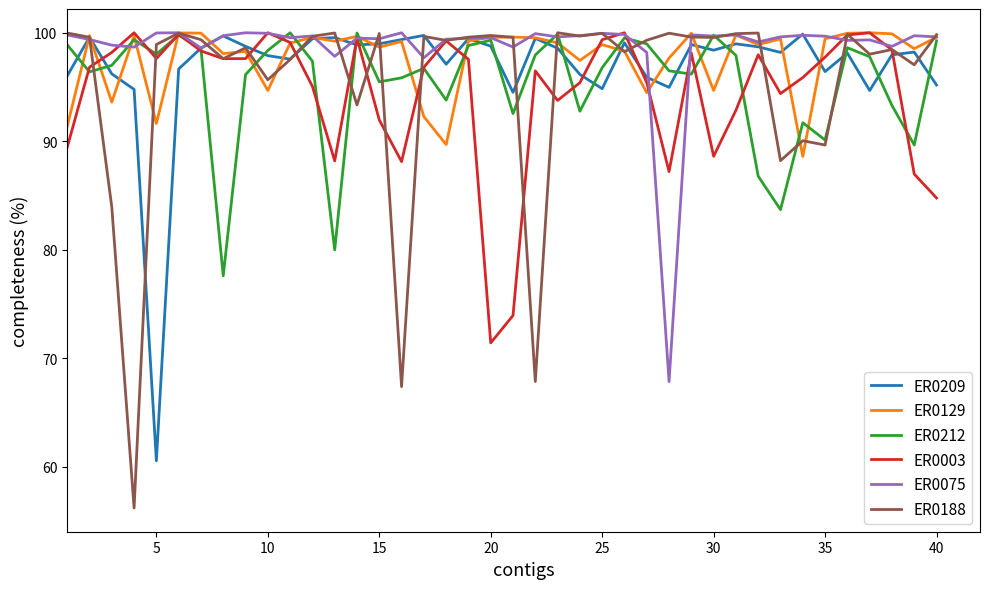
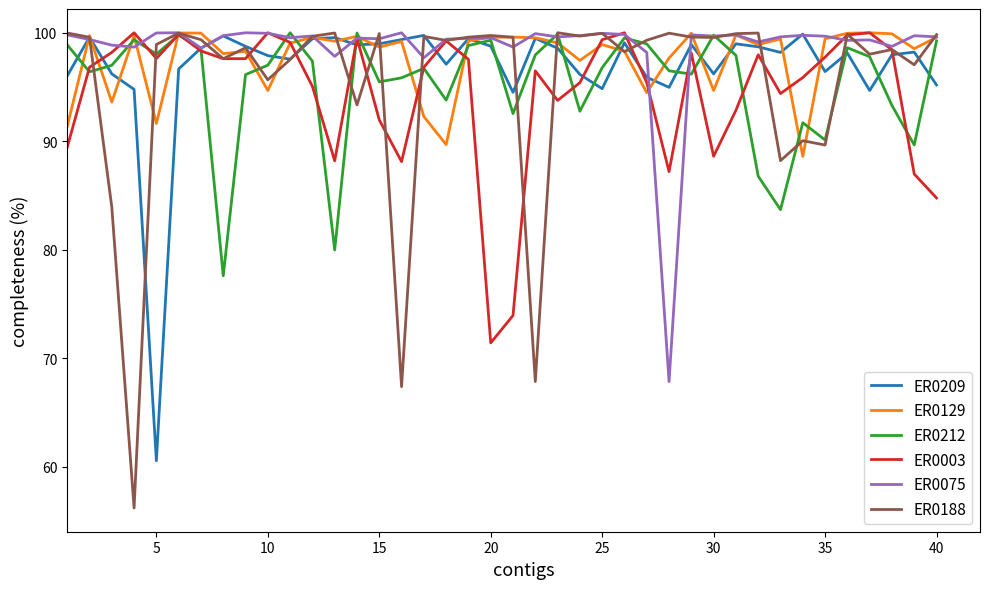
ER0212, 10: 98.4 -> 97.0
ER0209, 30: 98.4 -> 96.2
